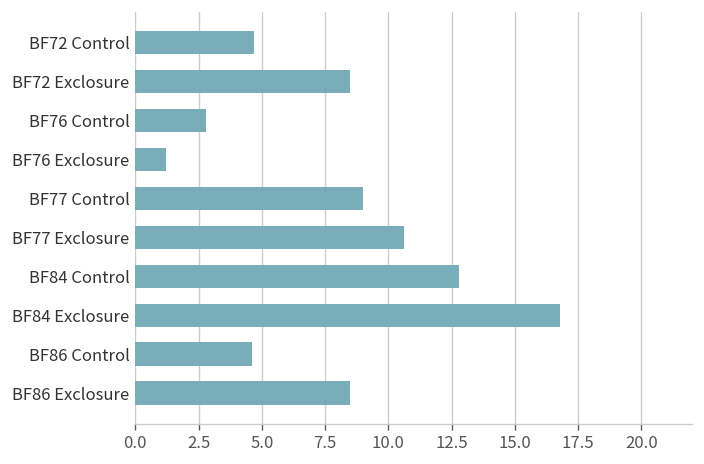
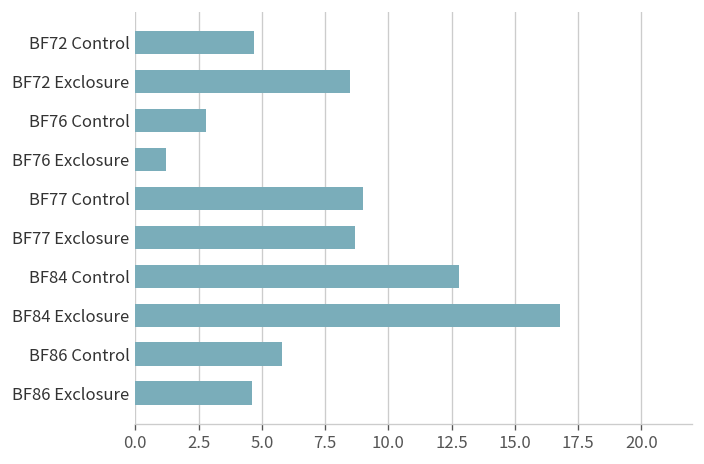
BF77 Exclosure: 10.6 -> 8.7
BF86 Control: 4.6 -> 5.8
BF86 Exclosure: 8.5 -> 4.6
